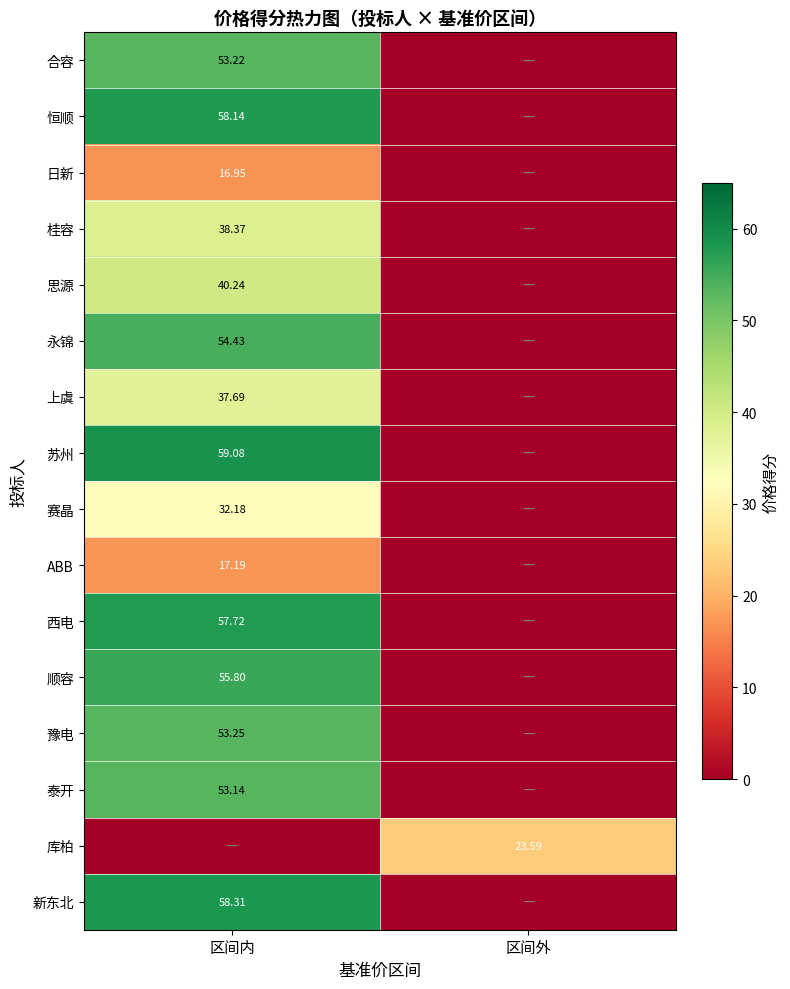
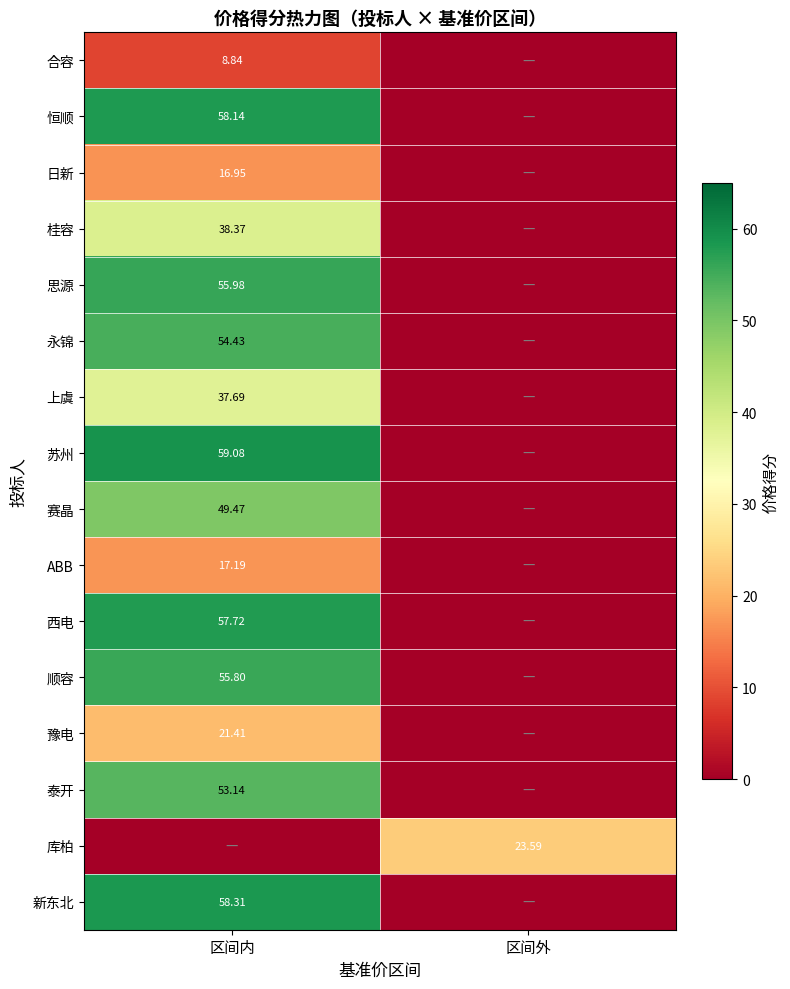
合容, 区间内: 53.22 -> 8.84
思源, 区间内: 40.24 -> 55.98
赛晶, 区间内: 32.18 -> 49.47
豫电, 区间内: 53.25 -> 21.41
